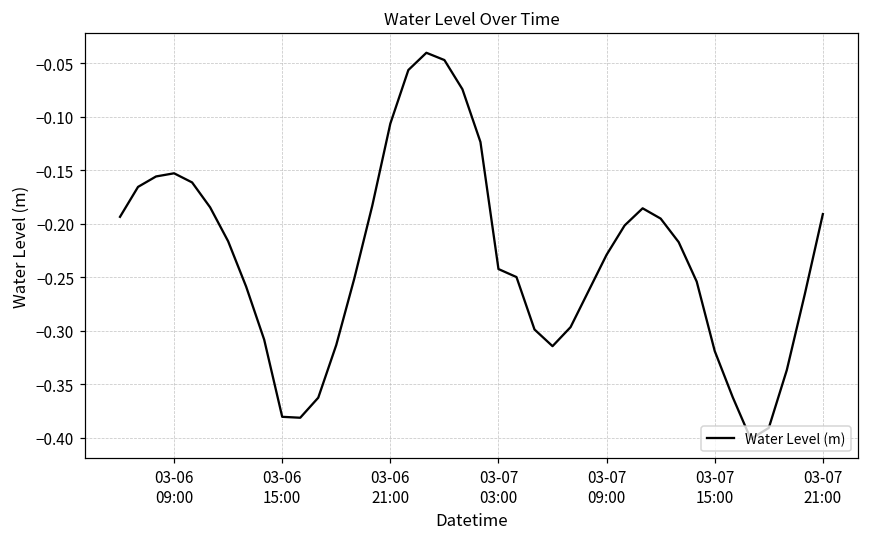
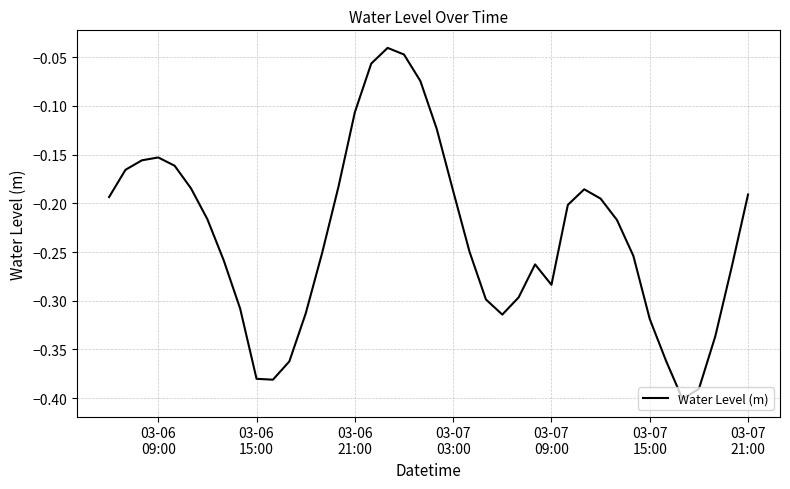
03-07 03:00: -0.24 -> -0.19
03-07 09:00: -0.23 -> -0.28
